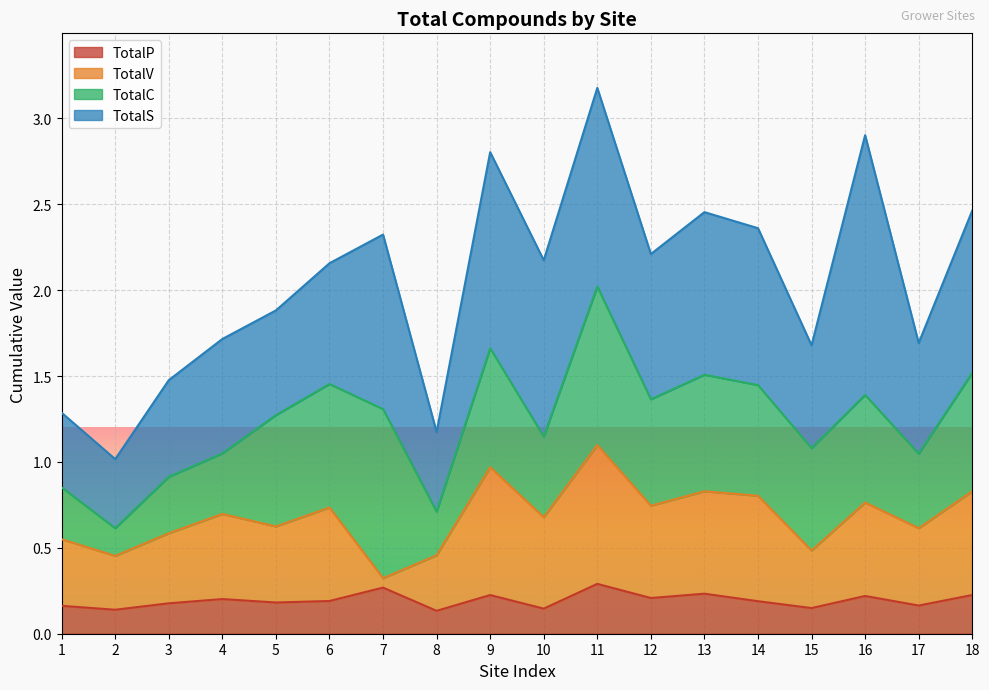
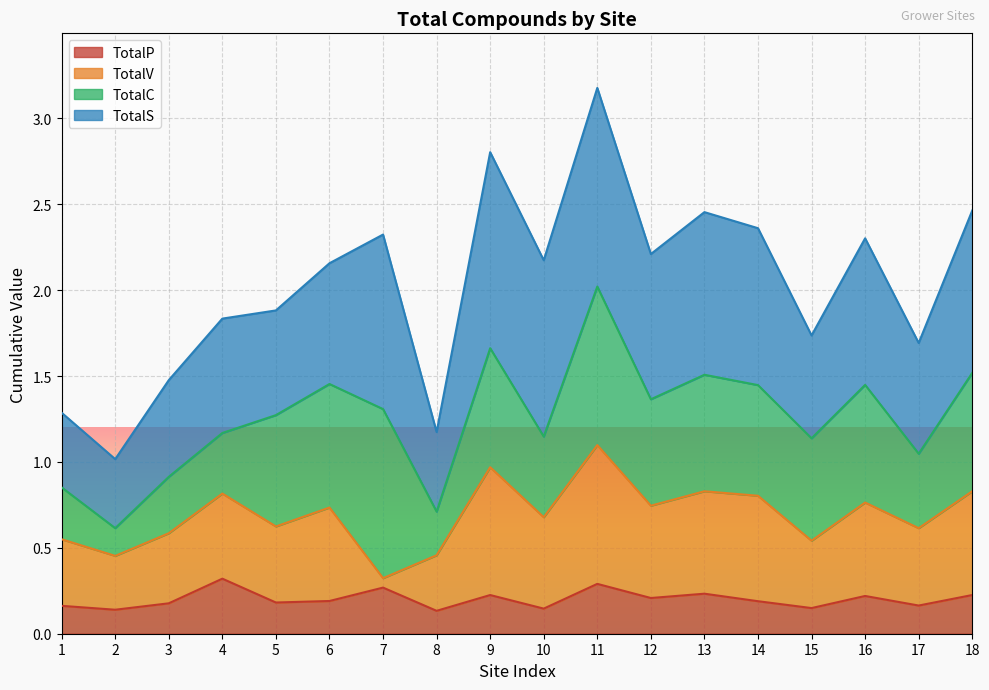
TotalP, 4: 0.20 -> 0.32
TotalV, 15: 0.33 -> 0.39
TotalC, 16: 0.63 -> 0.68
TotalS, 16: 1.51 -> 0.85
